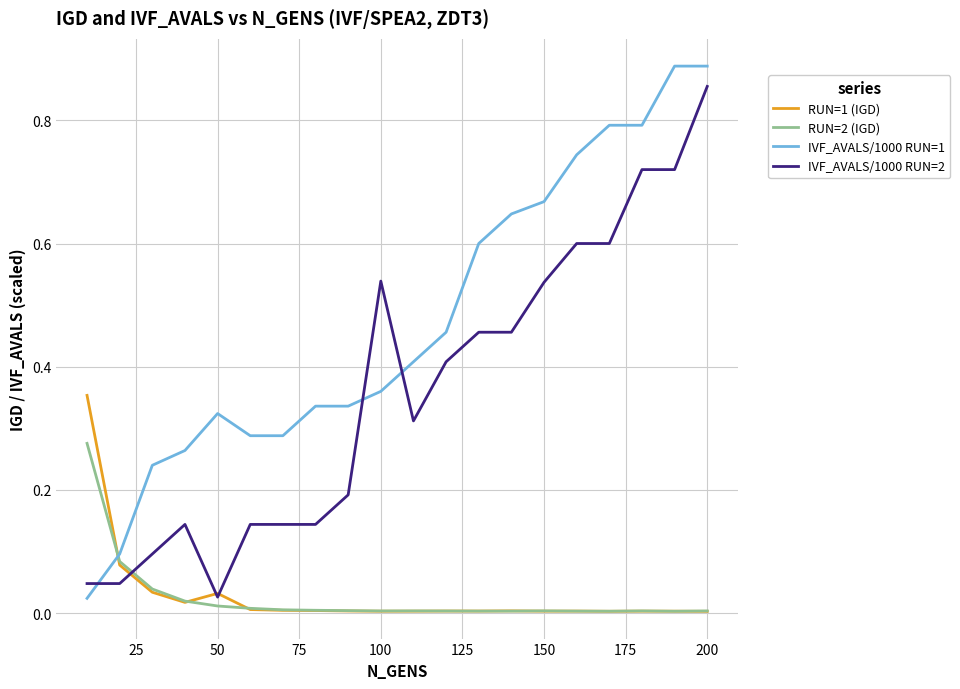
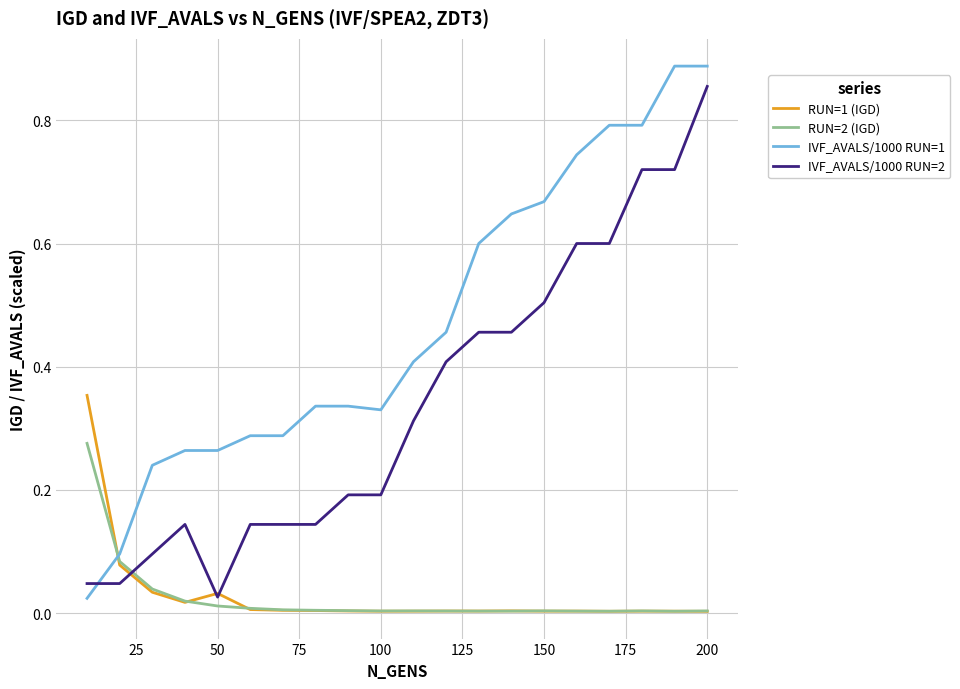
IVF_AVALS/1000 RUN=1, 50: 0.32 -> 0.26
IVF_AVALS/1000 RUN=1, 100: 0.36 -> 0.33
IVF_AVALS/1000 RUN=2, 100: 0.54 -> 0.19
IVF_AVALS/1000 RUN=2, 150: 0.54 -> 0.50
